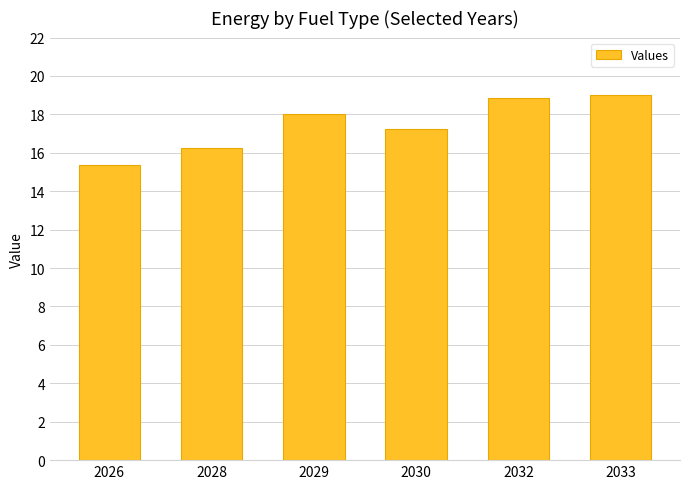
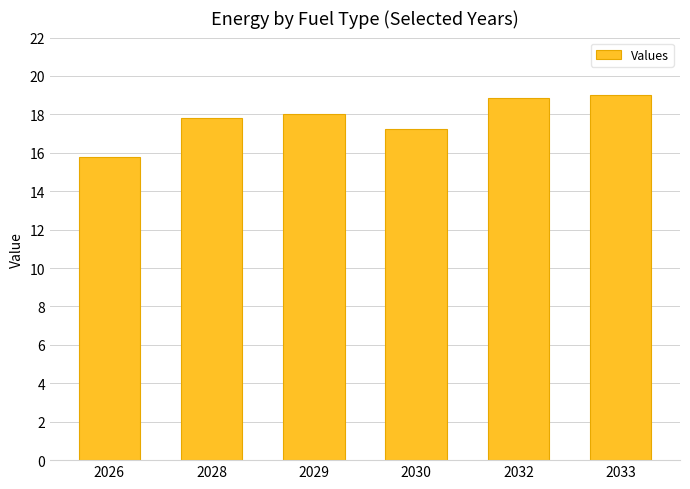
2026: 15.3 -> 15.8
2028: 16.3 -> 17.8
